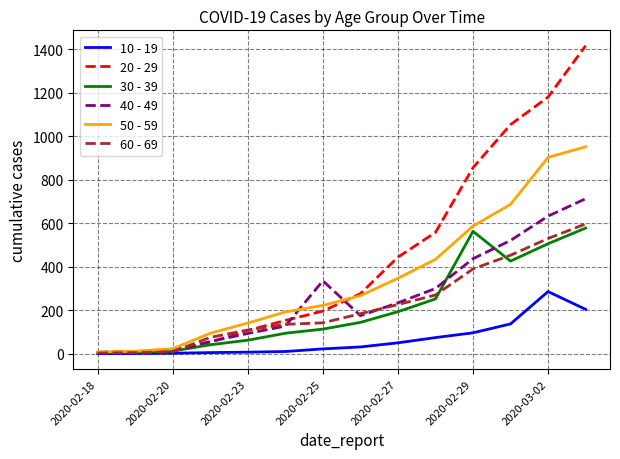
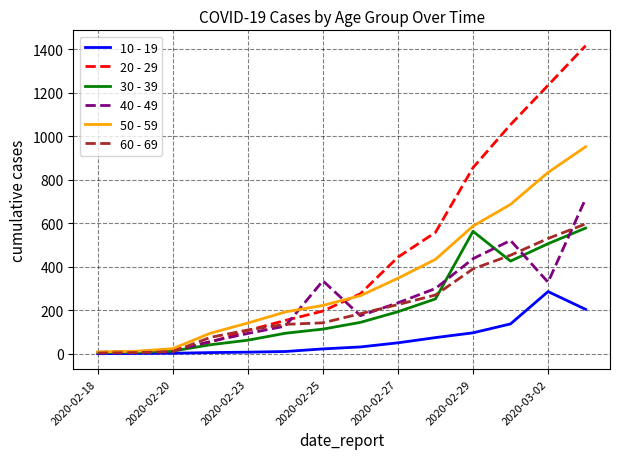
20 - 29, 2020-03-02: 1180 -> 1240
40 - 49, 2020-03-02: 630 -> 330
50 - 59, 2020-03-02: 900 -> 830
